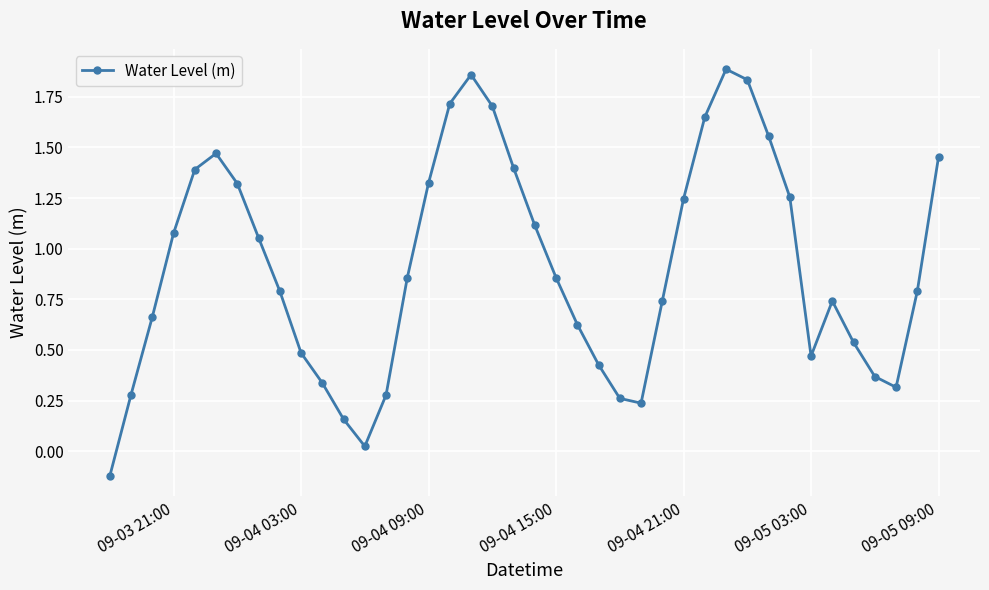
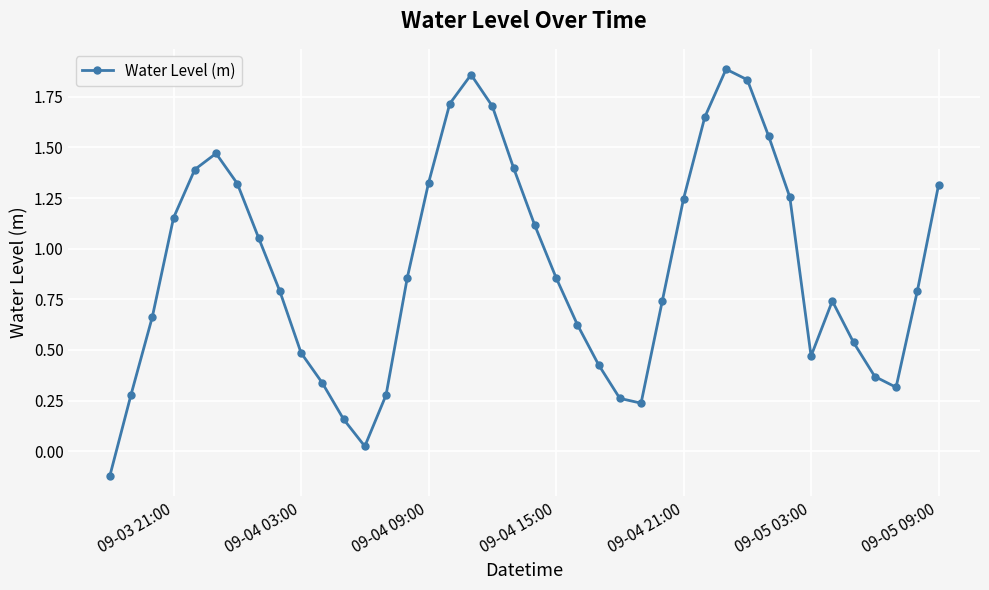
09-03 21:00: 1.08 -> 1.15
09-05 09:00: 1.45 -> 1.31
